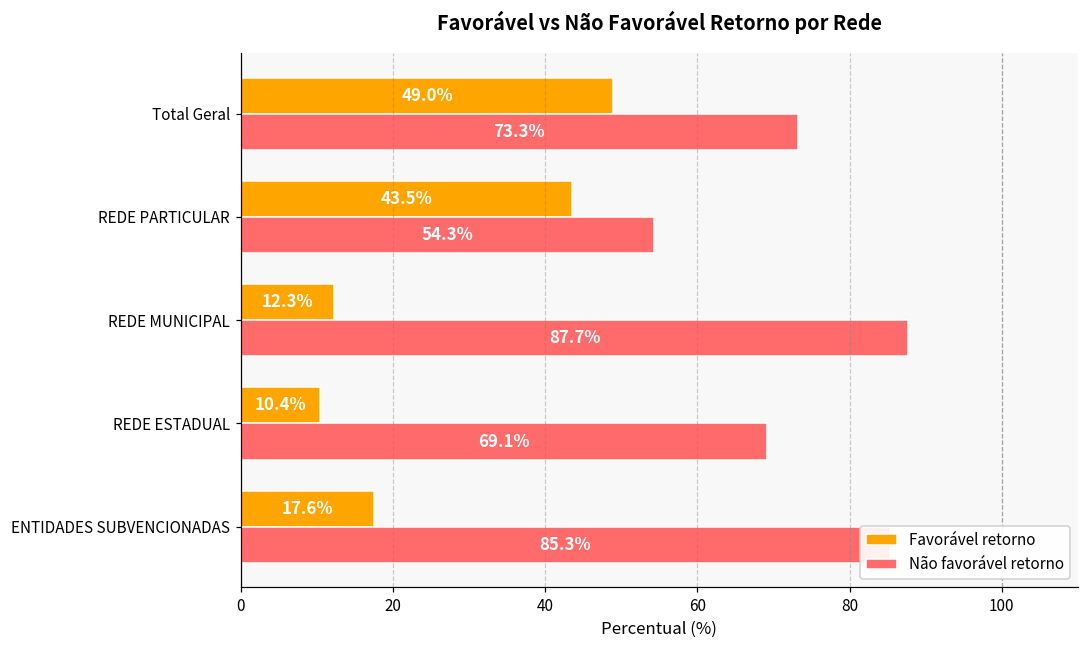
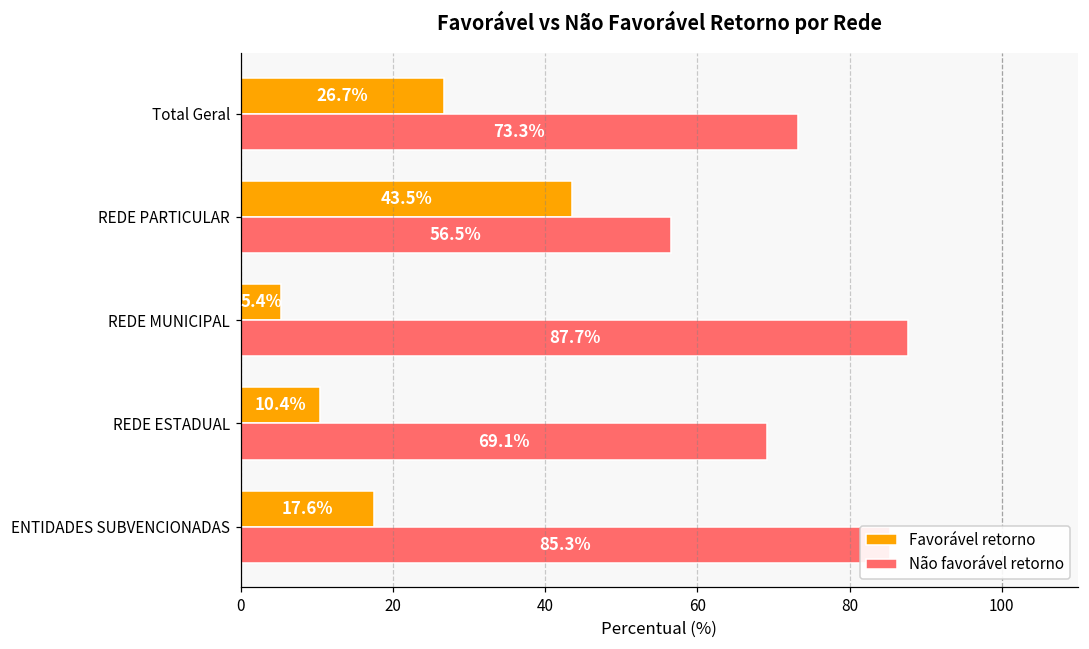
Favorável retorno, Total Geral: 49.0% -> 26.7%
Não favorável retorno, REDE PARTICULAR: 54.3% -> 56.5%
Favorável retorno, REDE MUNICIPAL: 12.3% -> 5.4%
